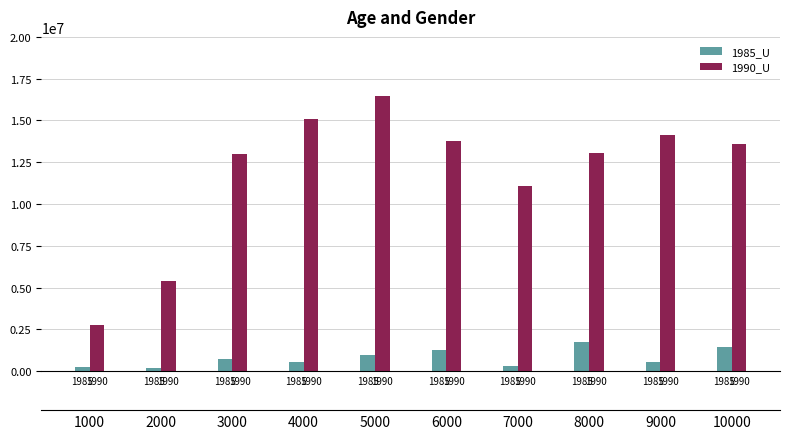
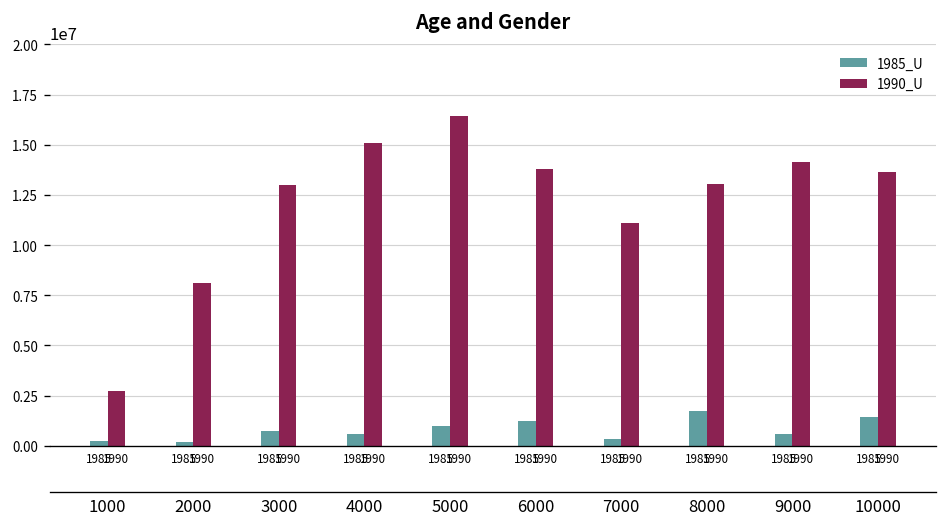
1990_U, 2000: 5400000 -> 8100000
